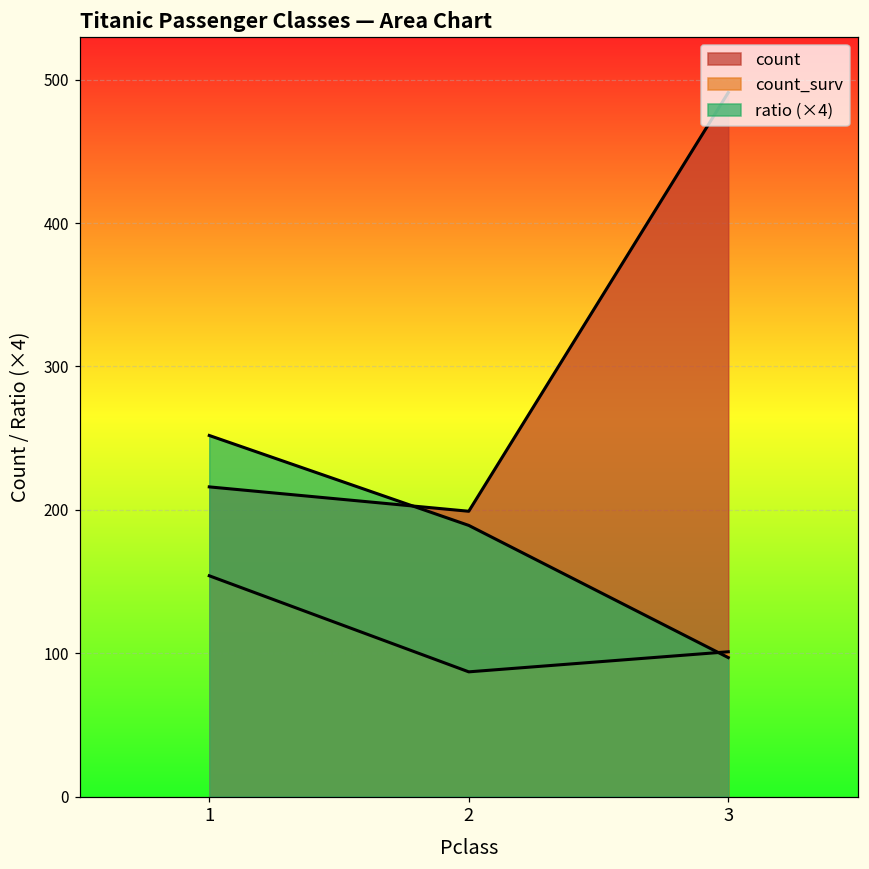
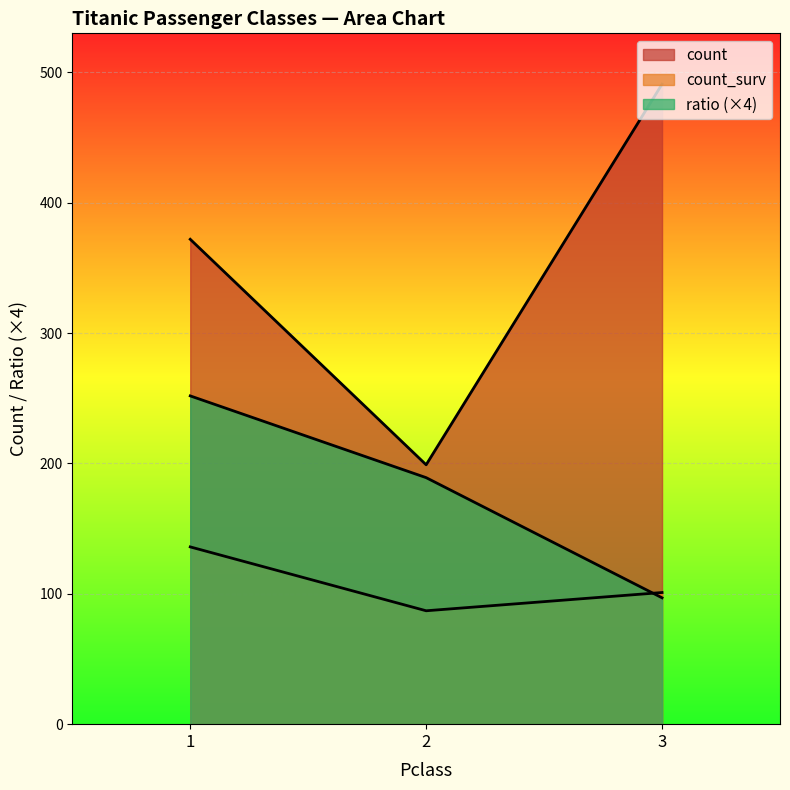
count, 1: 216 -> 372
count_surv, 1: 154 -> 136
